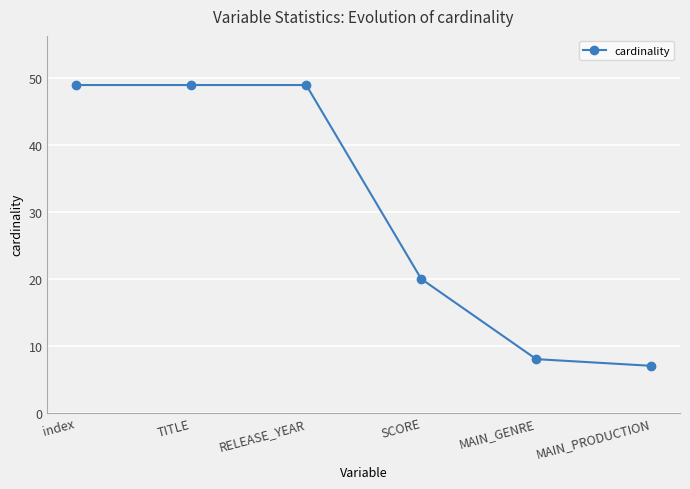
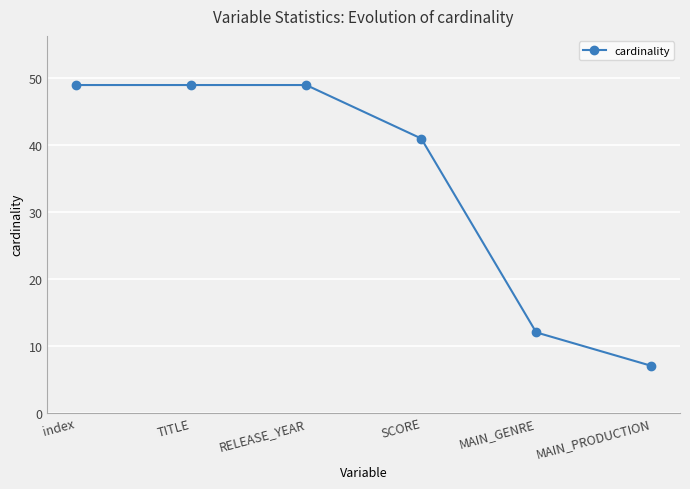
SCORE: 20 -> 41
MAIN_GENRE: 8 -> 12
